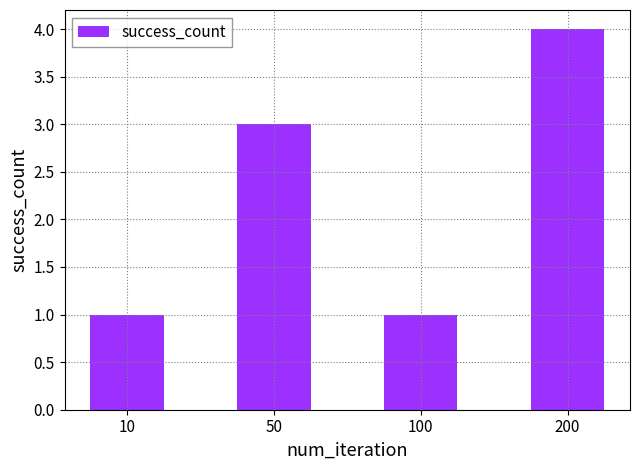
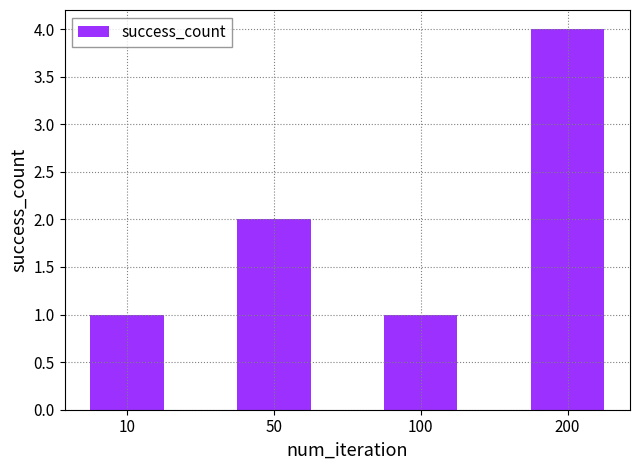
50: 3 -> 2
